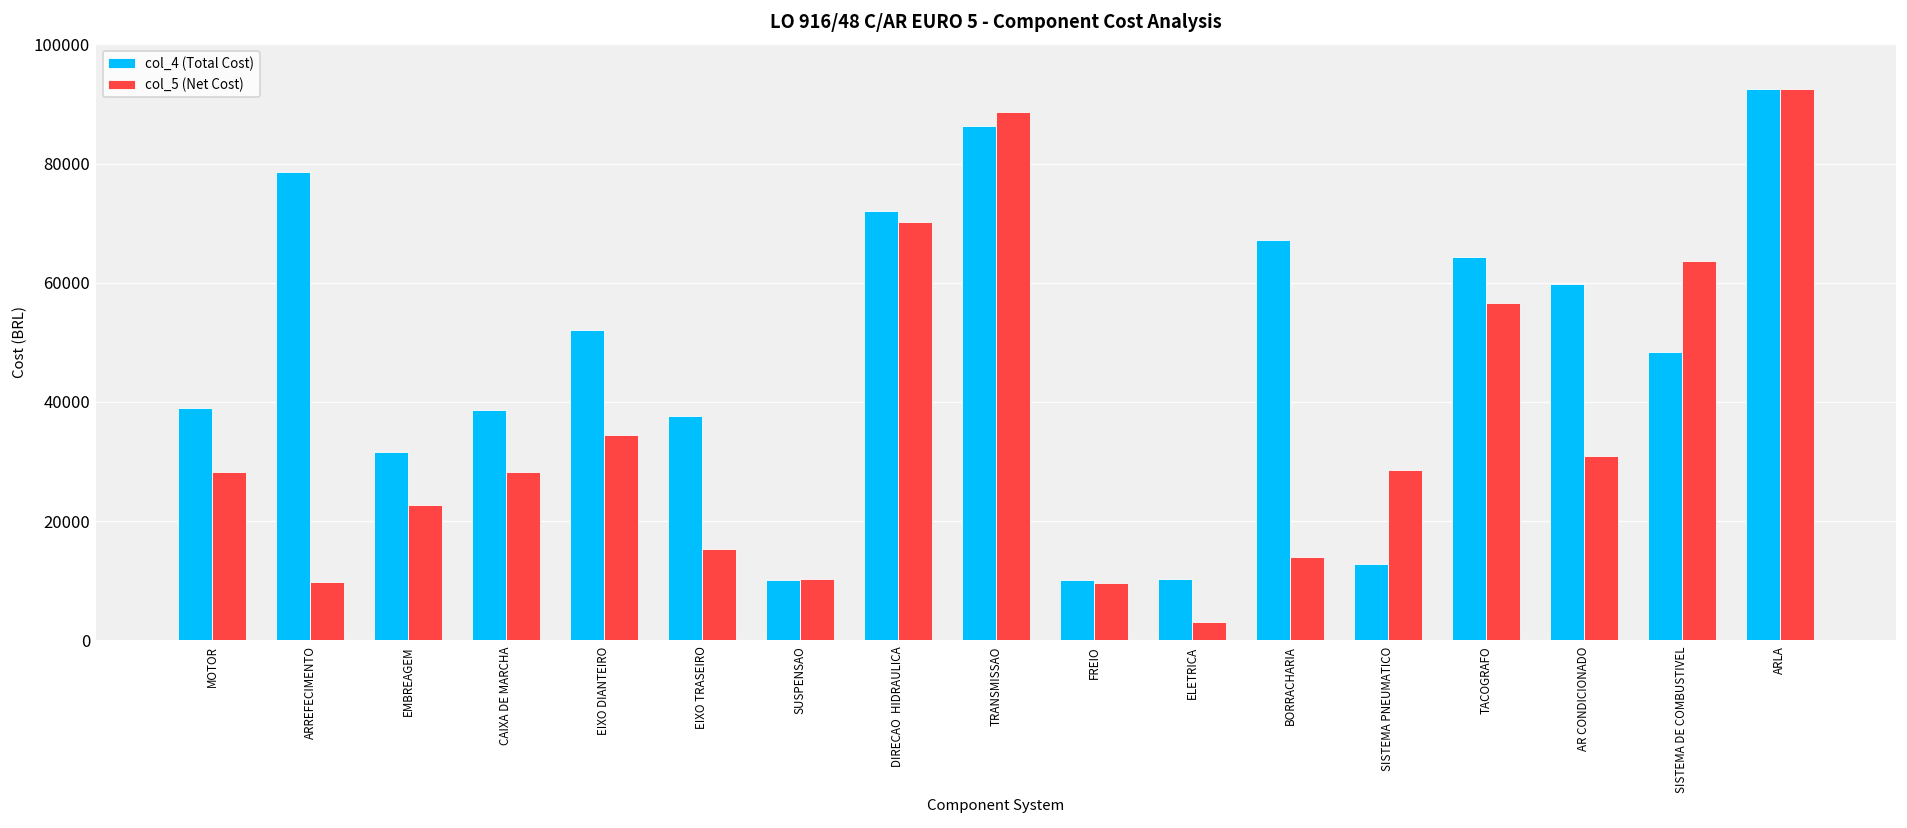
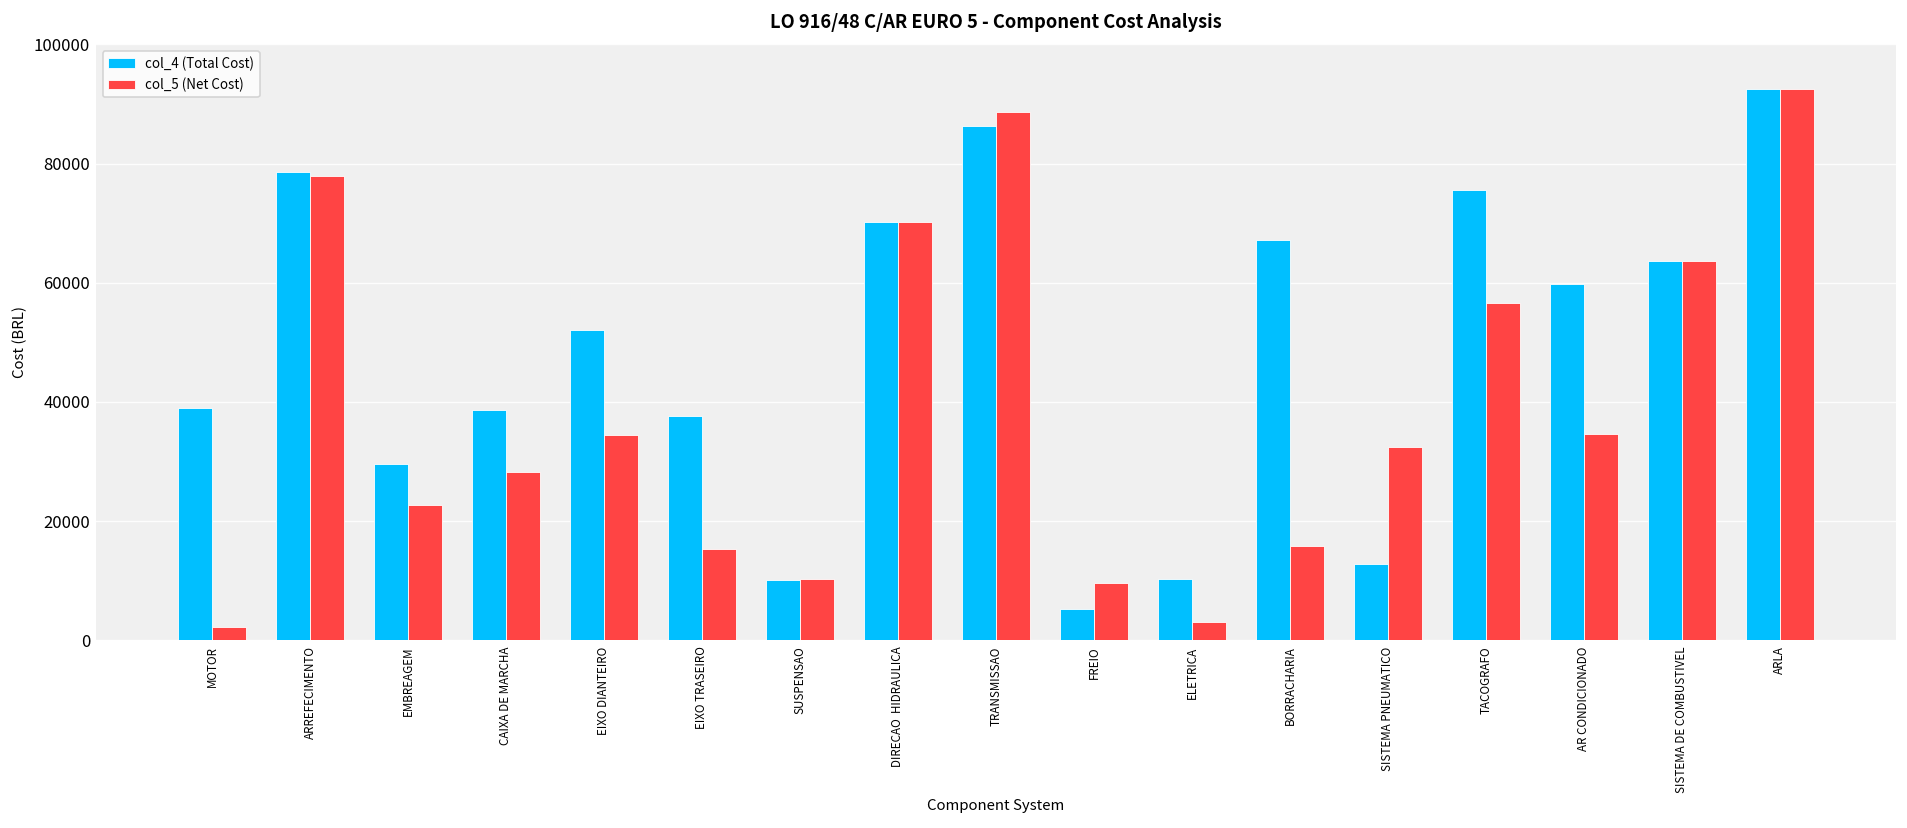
col_5 (Net Cost), MOTOR: 28000 -> 2000
col_5 (Net Cost), ARREFECIMENTO: 10000 -> 78000
col_4 (Total Cost), EMBREAGEM: 32000 -> 30000
col_4 (Total Cost), DIRECAO HIDRAULICA: 72000 -> 70000
col_4 (Total Cost), FREIO: 10000 -> 5000
col_5 (Net Cost), BORRACHARIA: 14000 -> 16000
col_5 (Net Cost), SISTEMA PNEUMATICO: 29000 -> 33000
col_4 (Total Cost), TACOGRAFO: 64000 -> 76000
col_5 (Net Cost), AR CONDICIONADO: 31000 -> 35000
col_4 (Total Cost), SISTEMA DE COMBUSTIVEL: 48000 -> 64000
